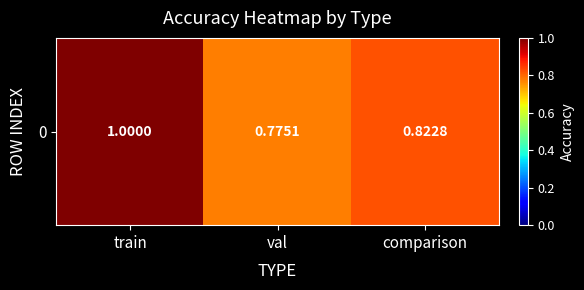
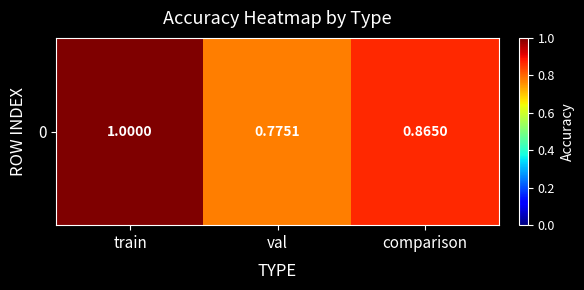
0, comparison: 0.8228 -> 0.8650
